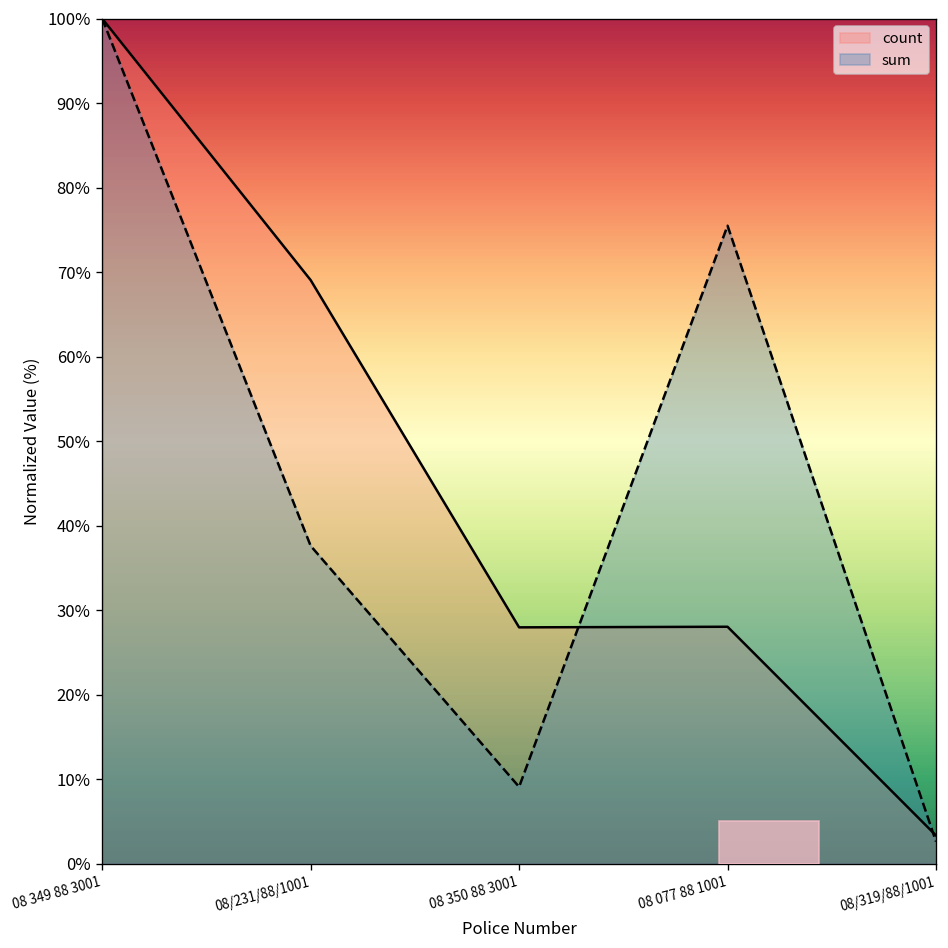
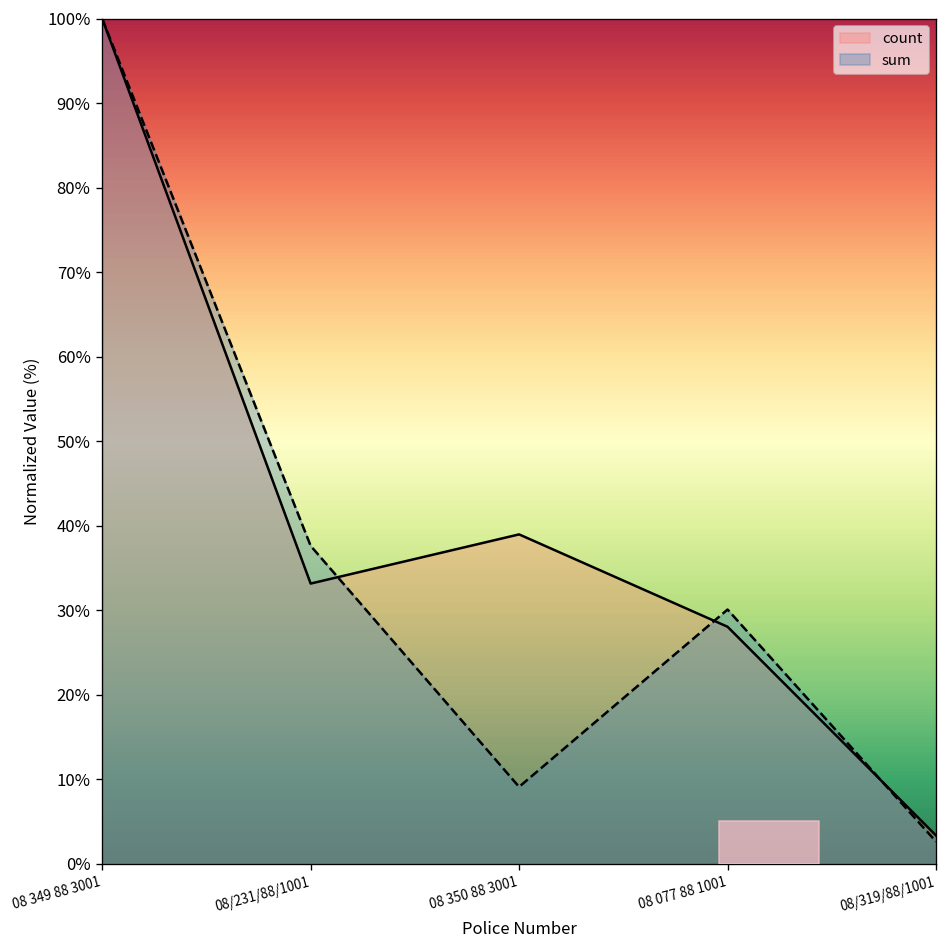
count, 08/231/88/1001: 69% -> 33%
count, 08 350 88 3001: 28% -> 39%
sum, 08 077 88 1001: 75% -> 30%
